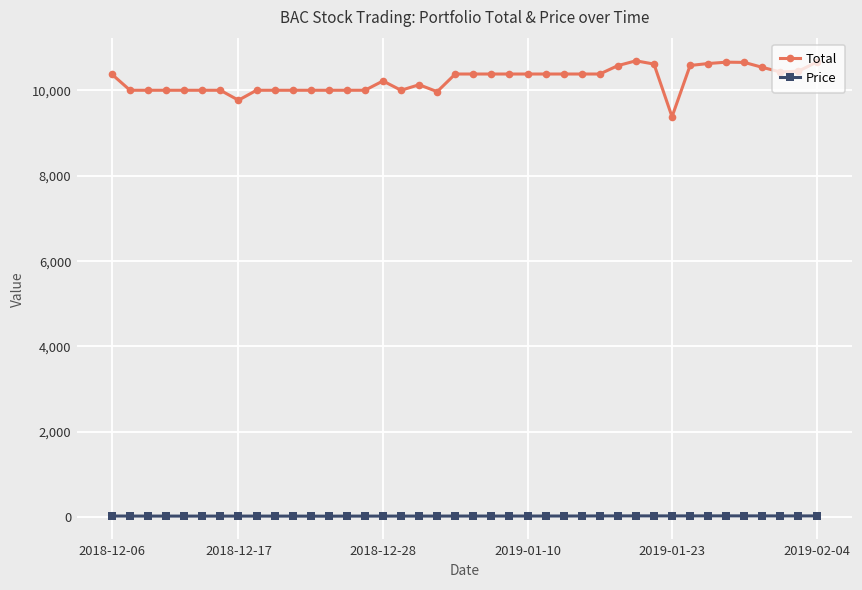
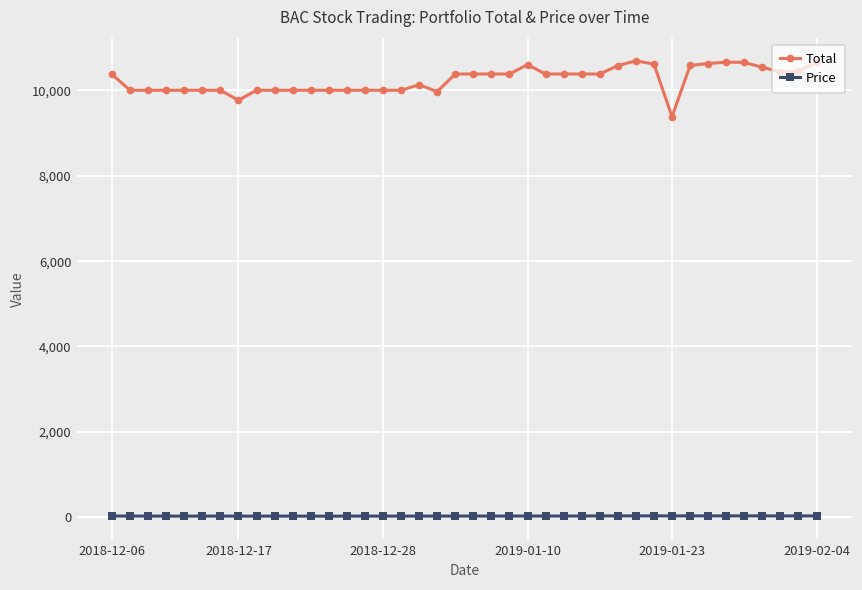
Total, 2018-12-28: 10,200 -> 10,000
Total, 2019-01-10: 10,400 -> 10,600
